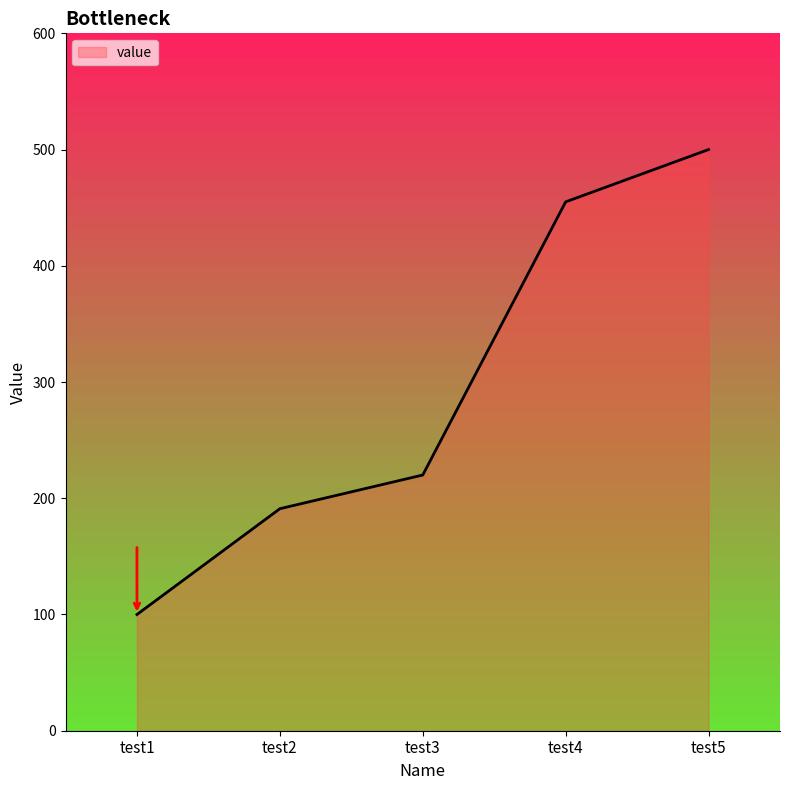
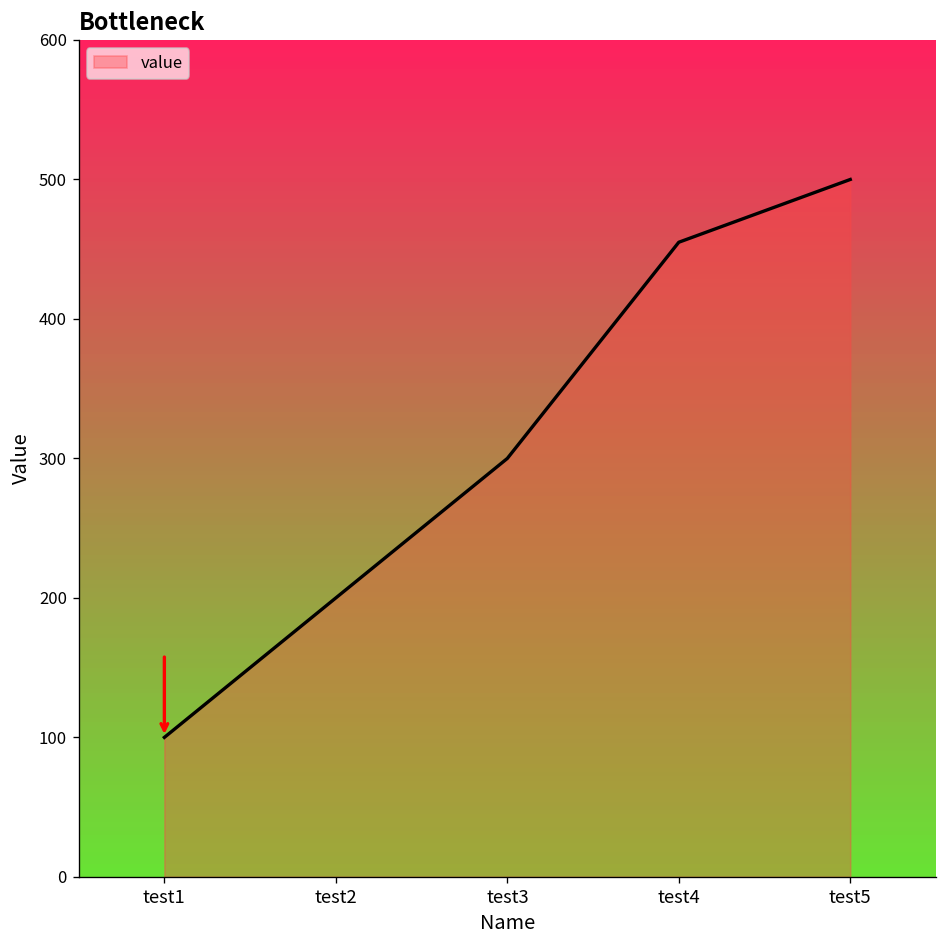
test2: 191 -> 200
test3: 220 -> 300
